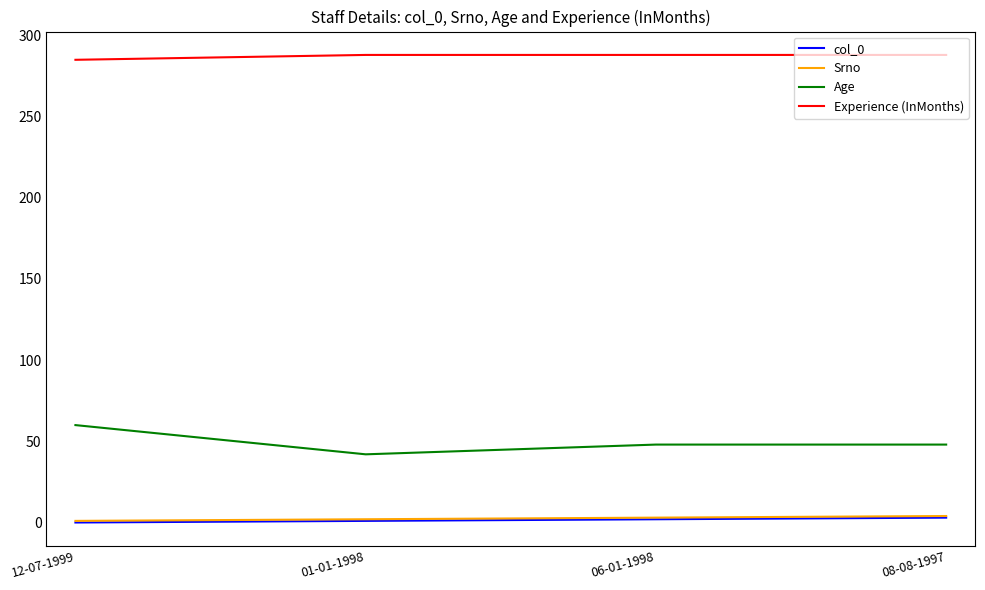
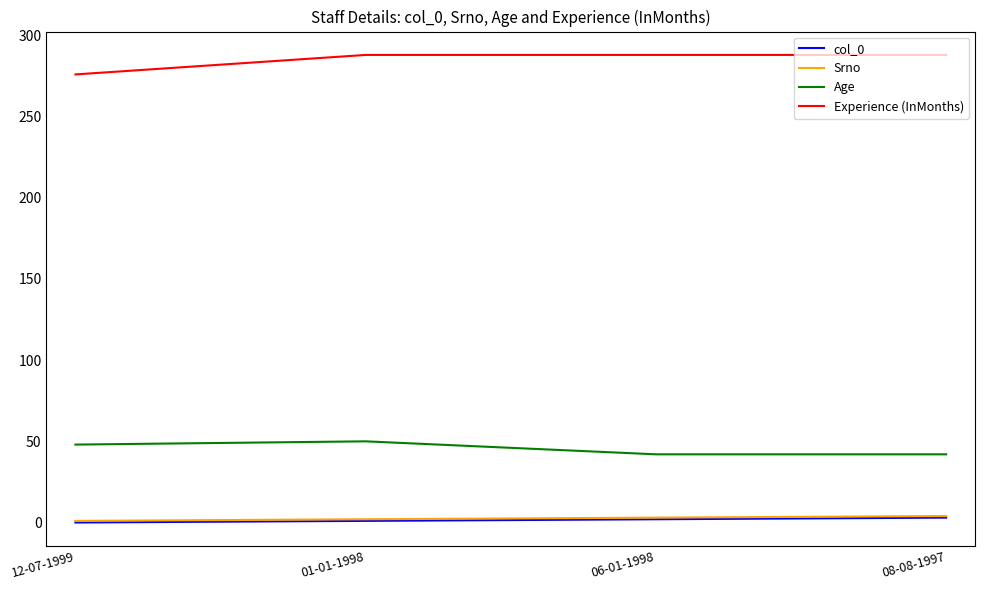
Age, 12-07-1999: 60 -> 48
Experience (InMonths), 12-07-1999: 285 -> 276
Age, 01-01-1998: 42 -> 50
Age, 06-01-1998: 48 -> 42
Age, 08-08-1997: 48 -> 42
